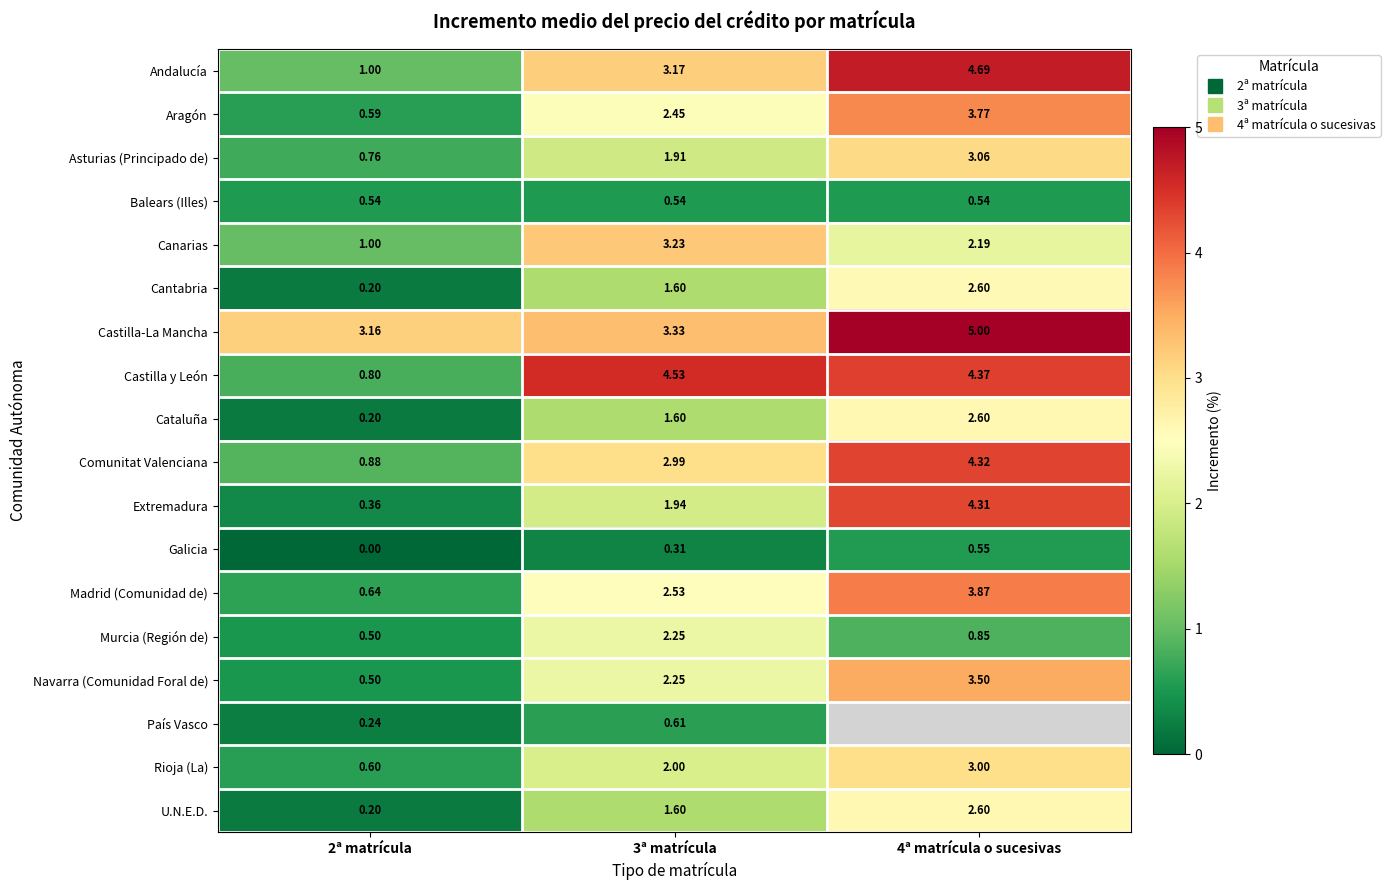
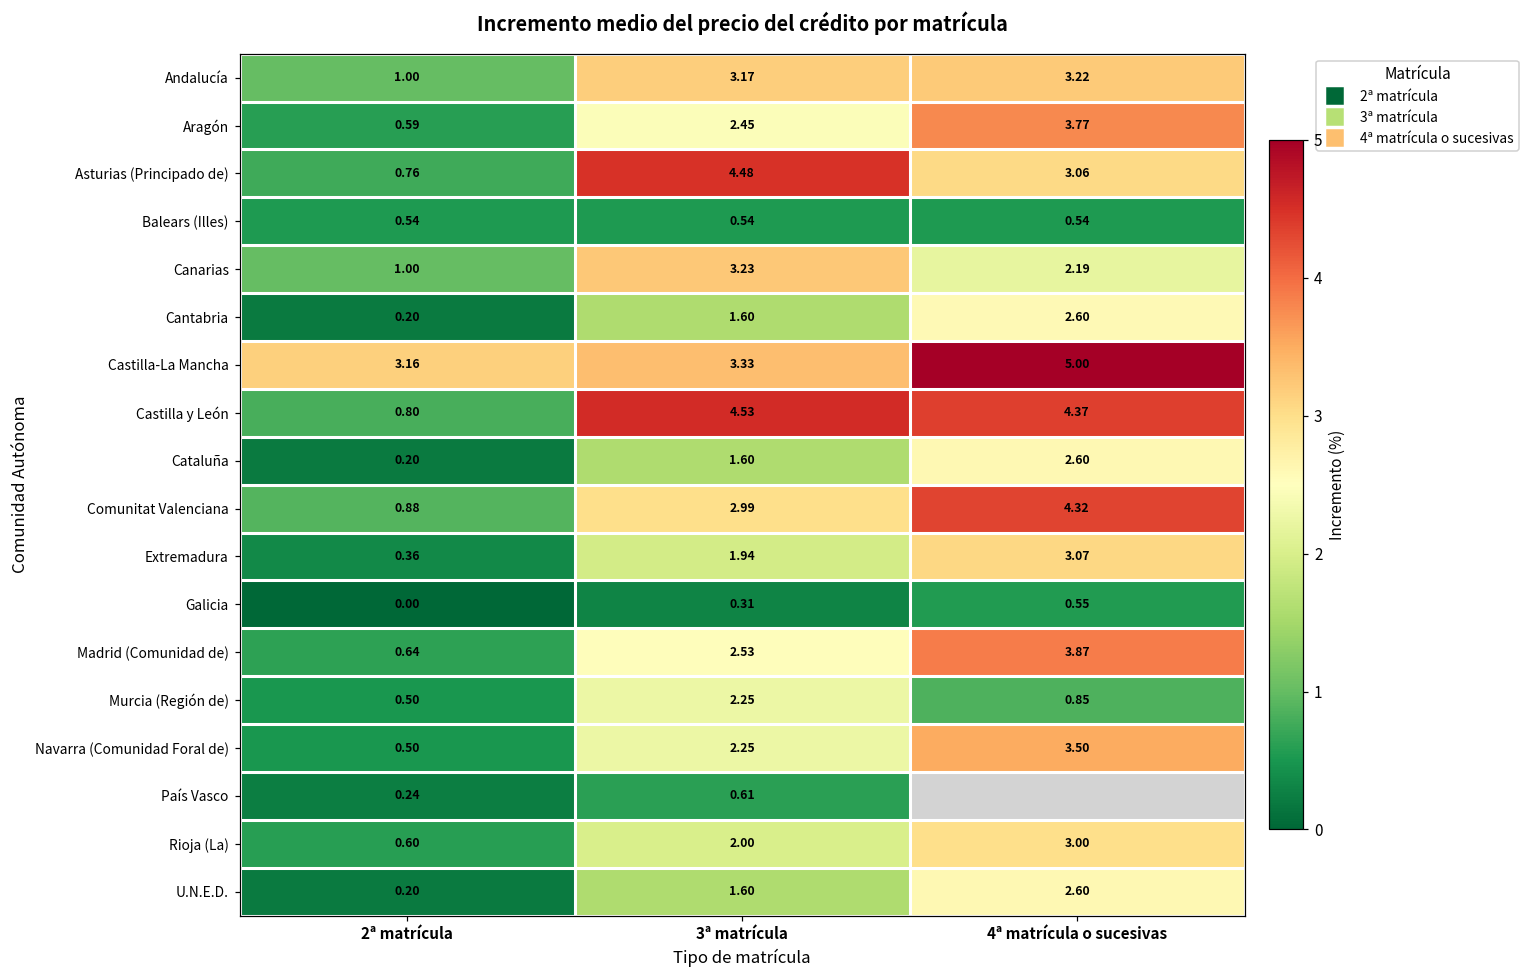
Andalucía, 4ª matrícula o sucesivas: 4.69 -> 3.22
Asturias (Principado de), 3ª matrícula: 1.91 -> 4.48
Extremadura, 4ª matrícula o sucesivas: 4.31 -> 3.07
